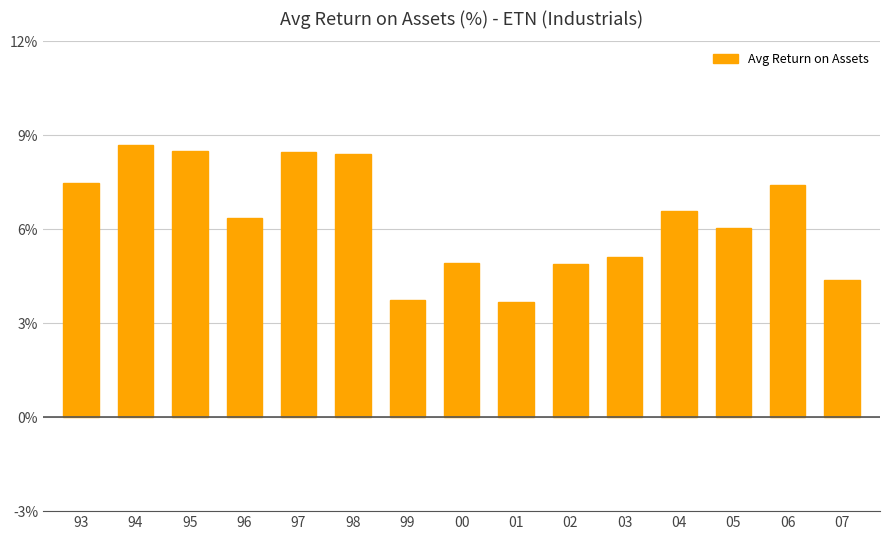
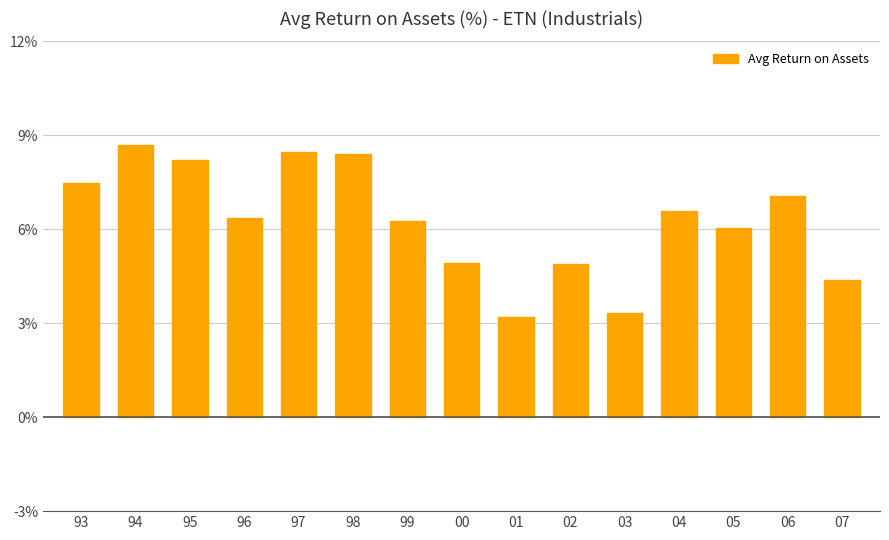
95: 8.5% -> 8.2%
99: 3.7% -> 6.3%
01: 3.7% -> 3.2%
03: 5.1% -> 3.3%
06: 7.4% -> 7.1%
